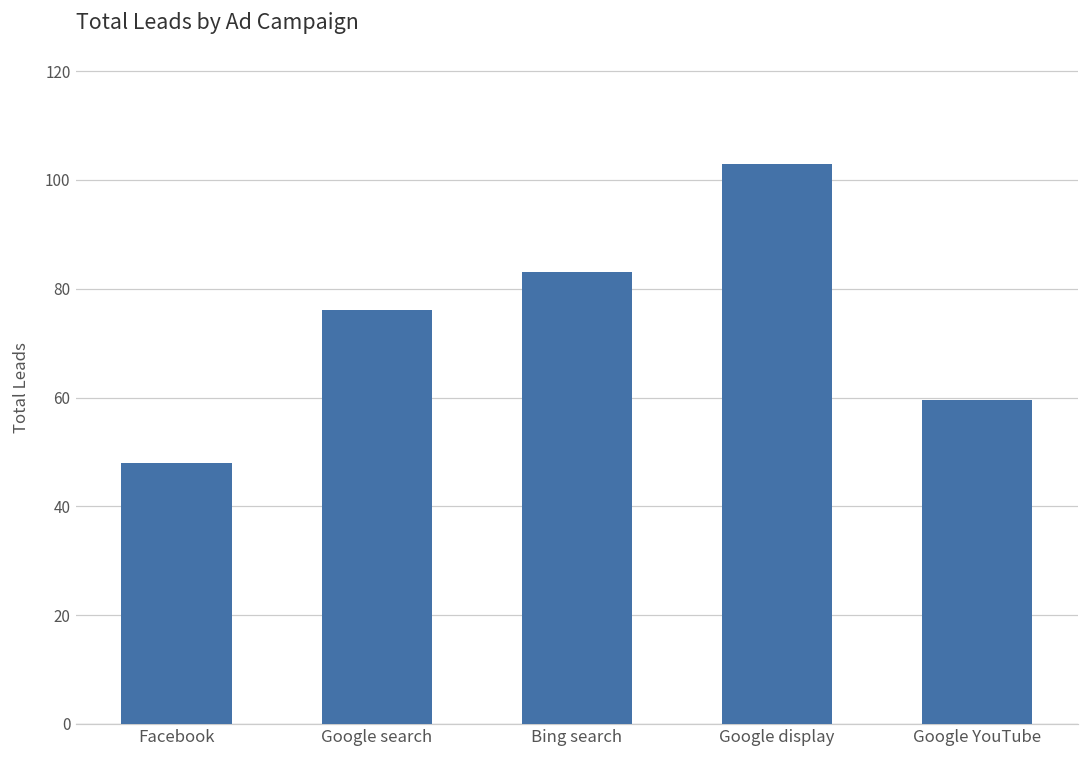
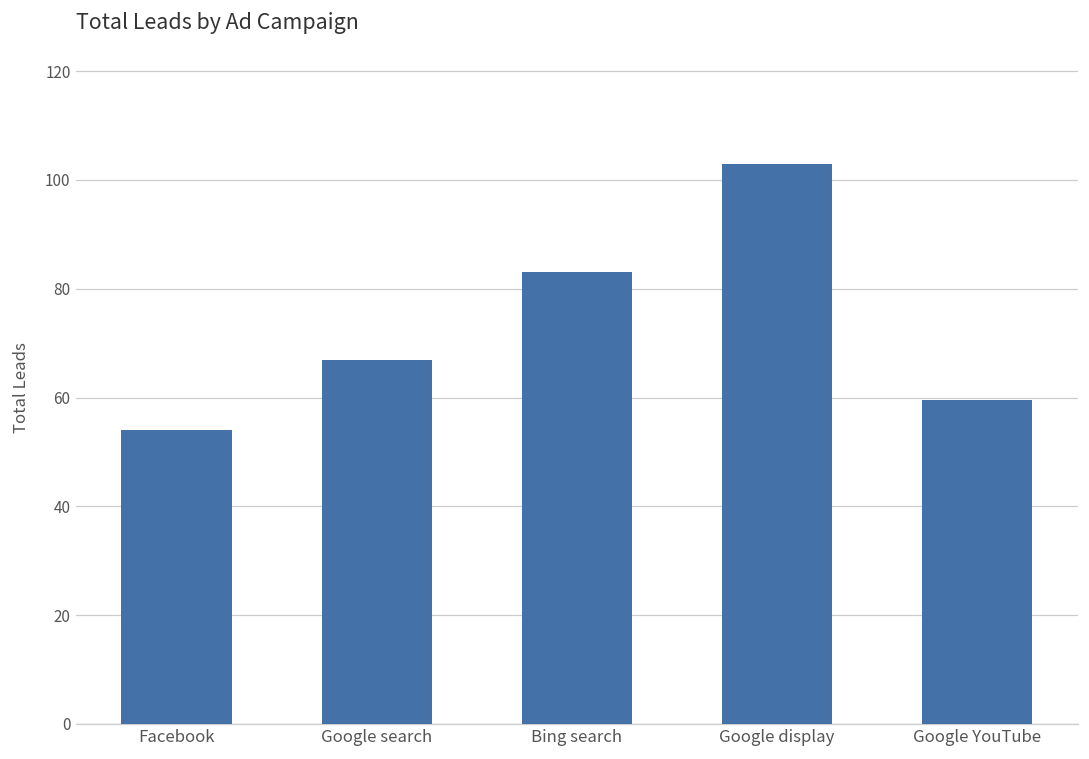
Facebook: 48 -> 54
Google search: 76 -> 67
